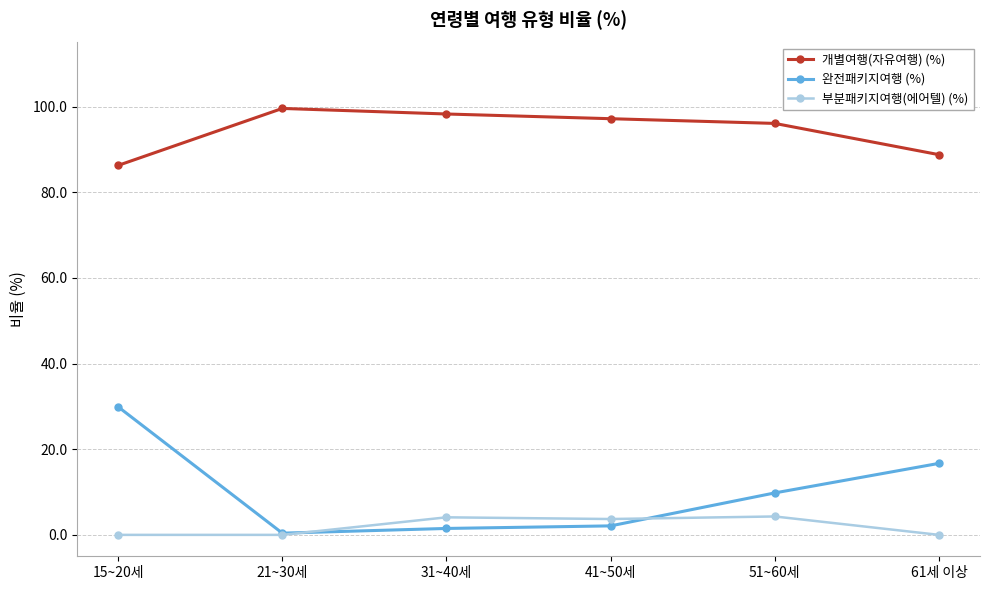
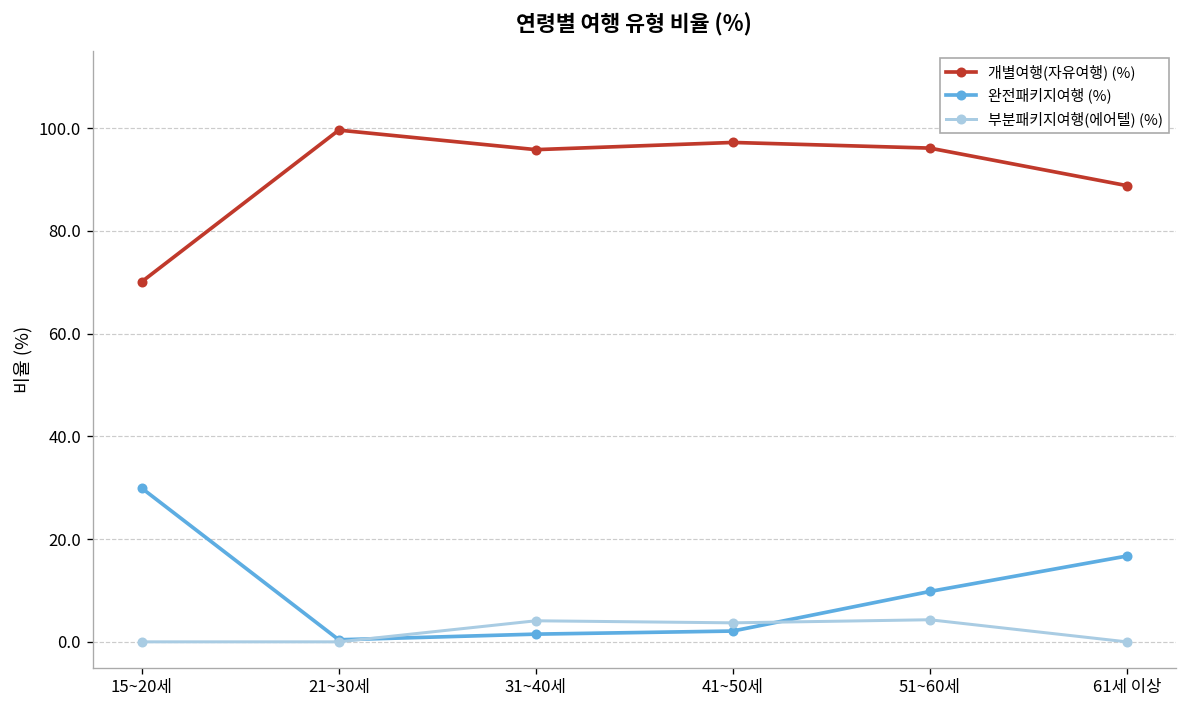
개별여행(자유여행) (%), 15~20세: 86 -> 70
개별여행(자유여행) (%), 31~40세: 98 -> 96
